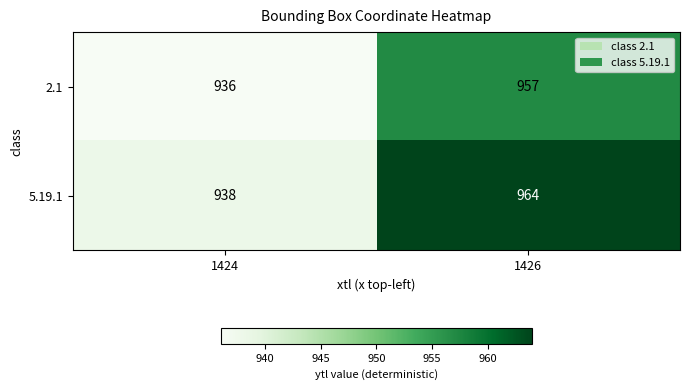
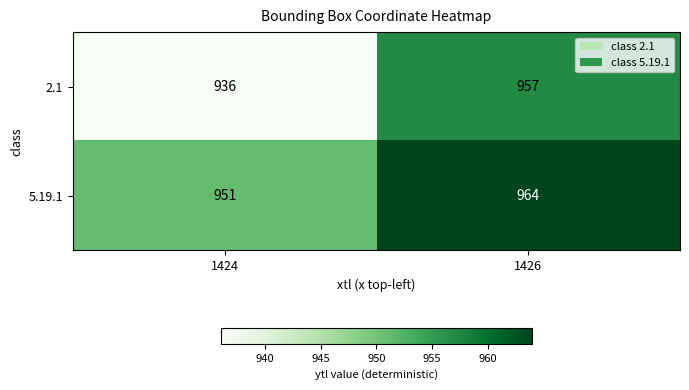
5.19.1, 1424: 938 -> 951
